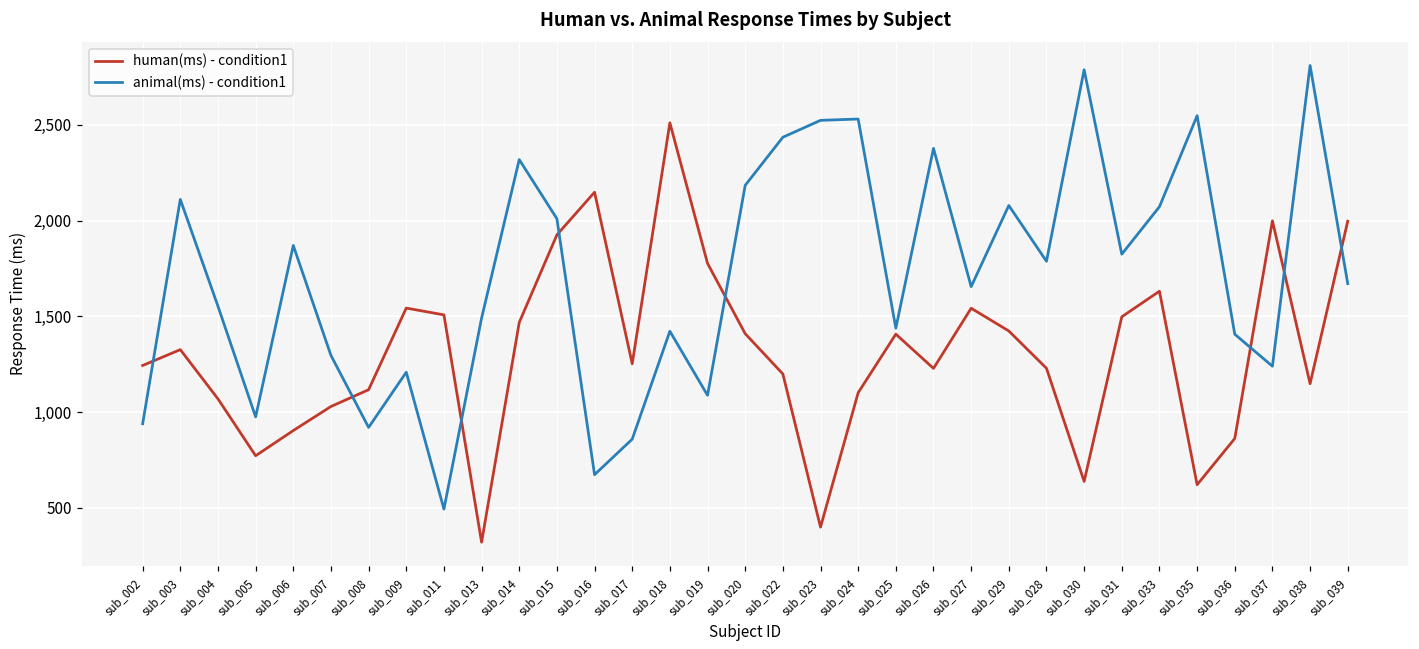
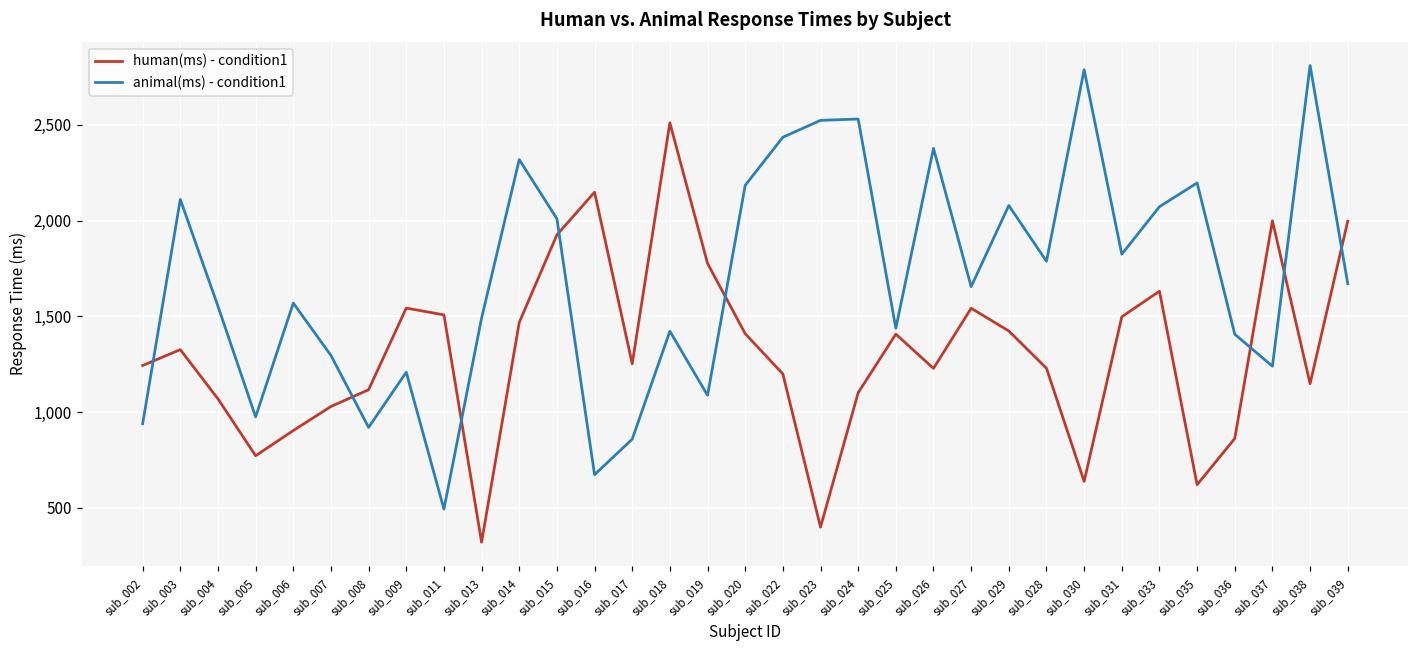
animal(ms) - condition1, sub_006: 1,870 -> 1,570
animal(ms) - condition1, sub_035: 2,550 -> 2,200
